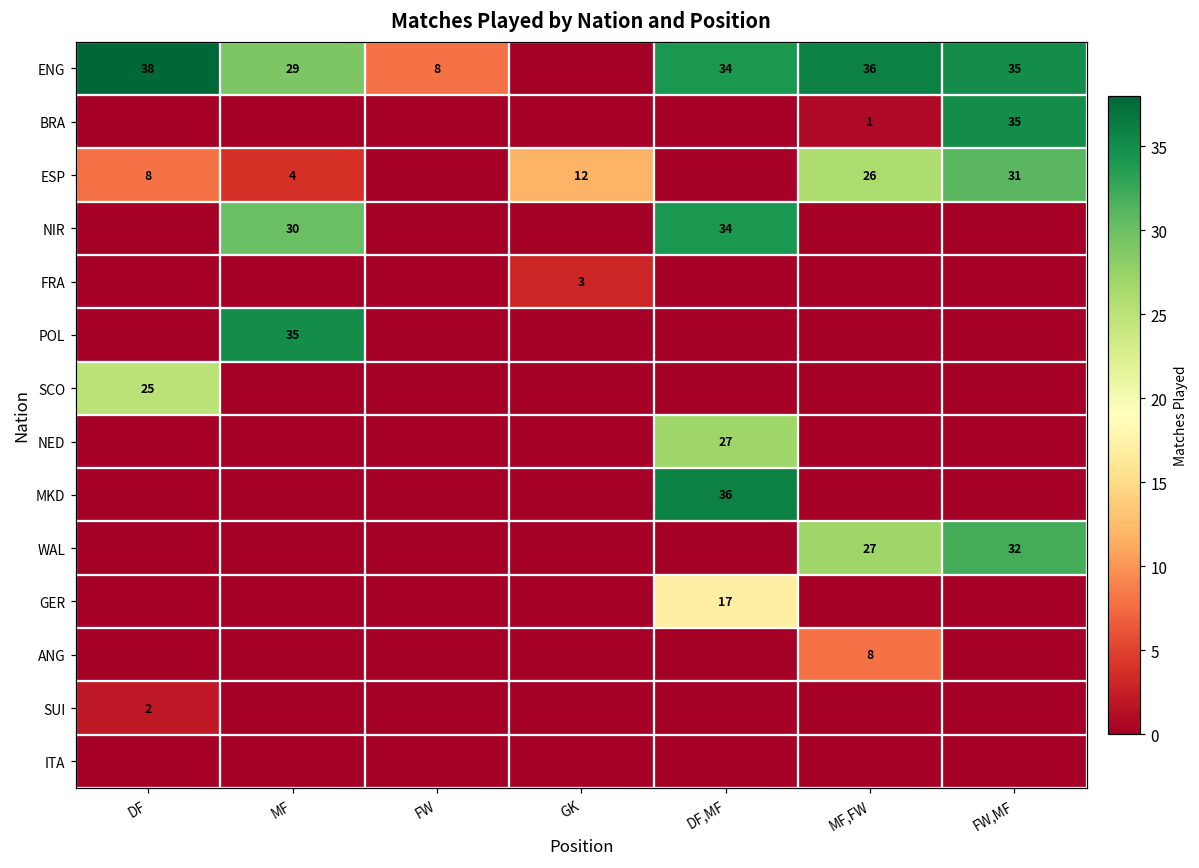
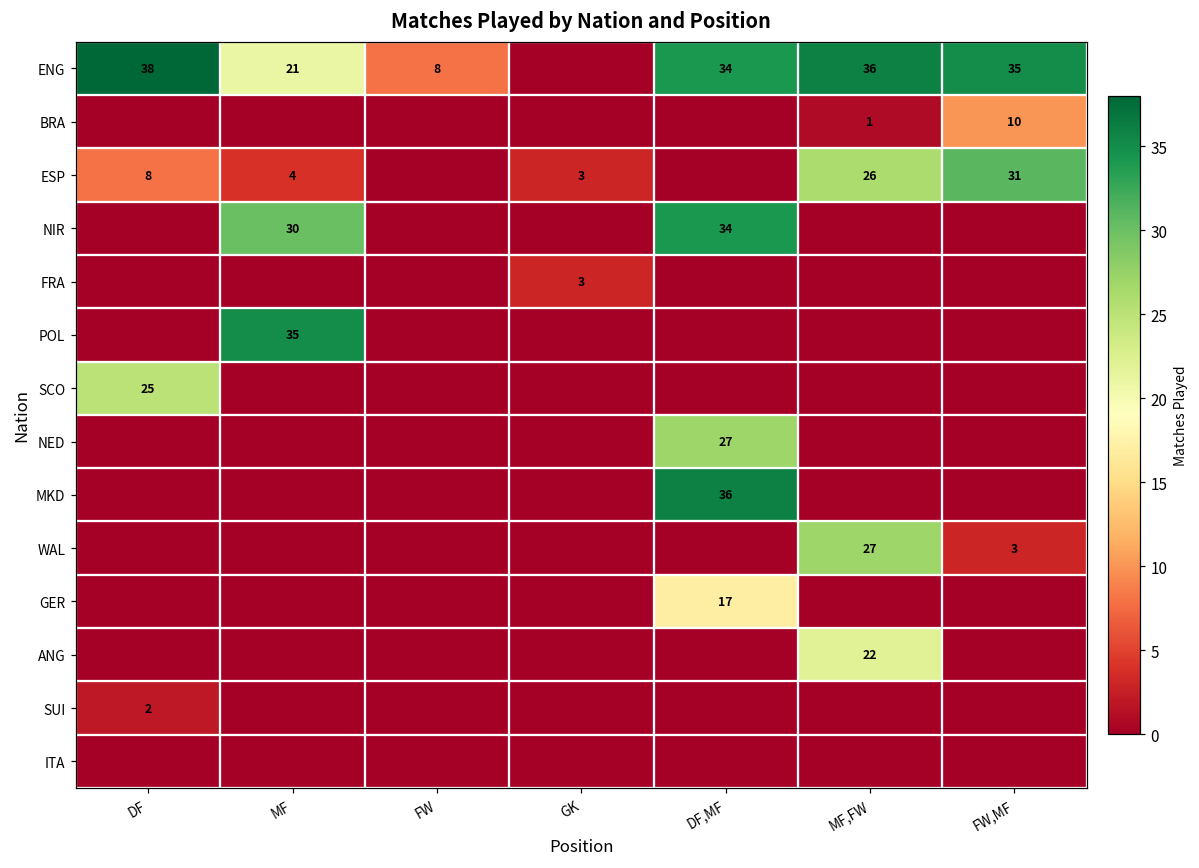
ENG, MF: 29 -> 21
BRA, FW,MF: 35 -> 10
ESP, GK: 12 -> 3
WAL, FW,MF: 32 -> 3
ANG, MF,FW: 8 -> 22
